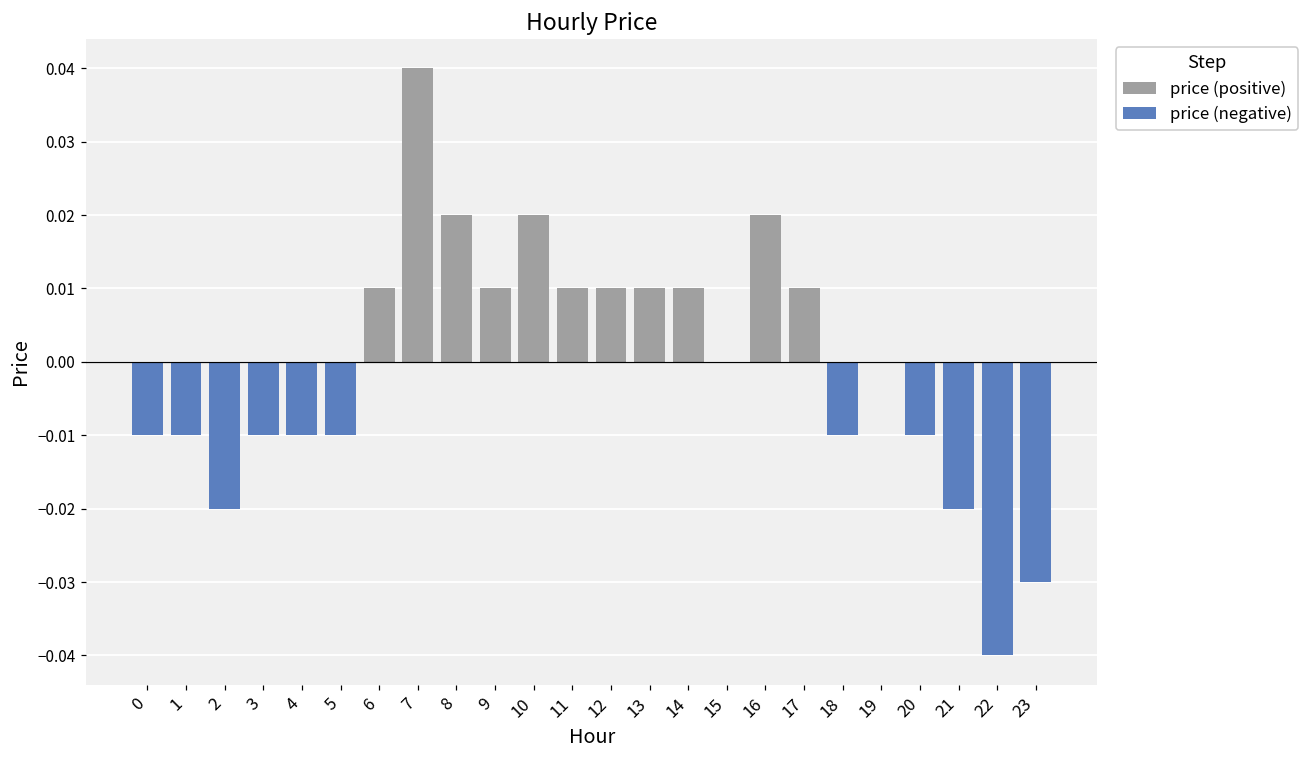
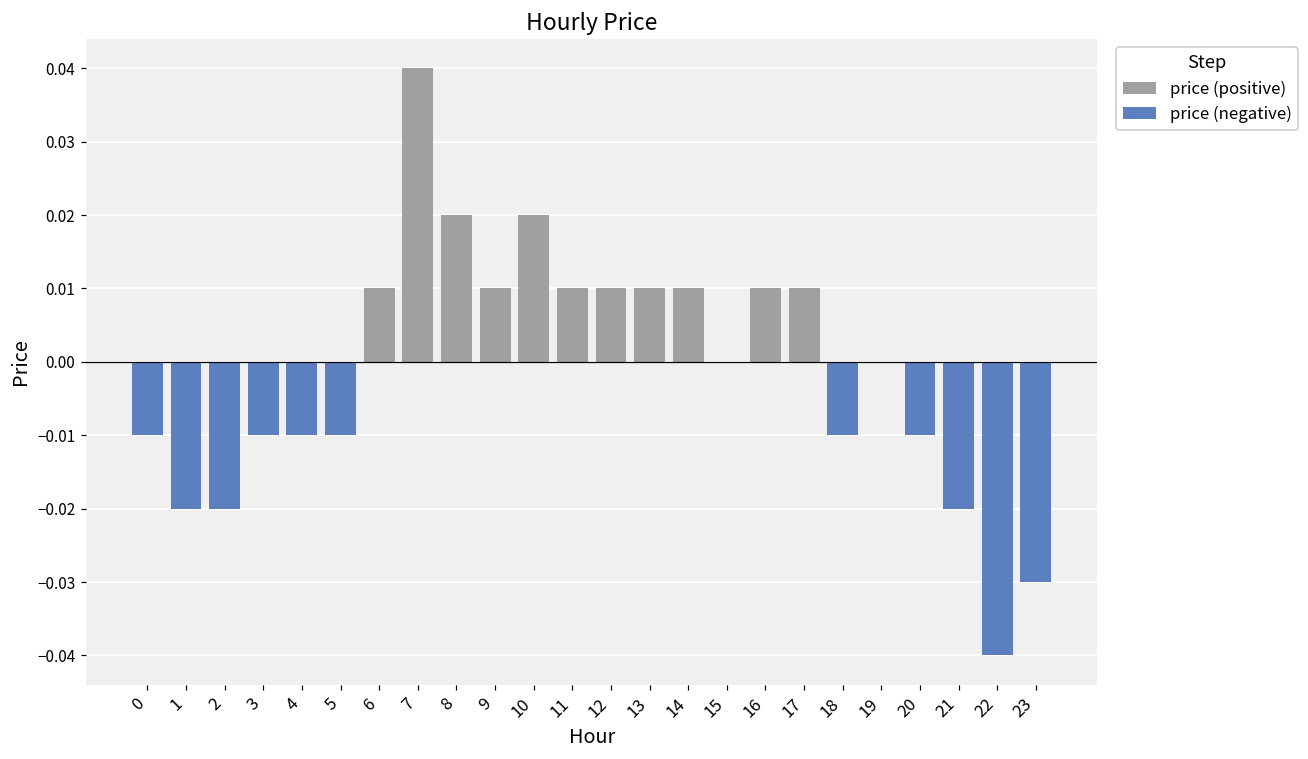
price (negative), 1: -0.01 -> -0.02
price (positive), 16: 0.02 -> 0.01
